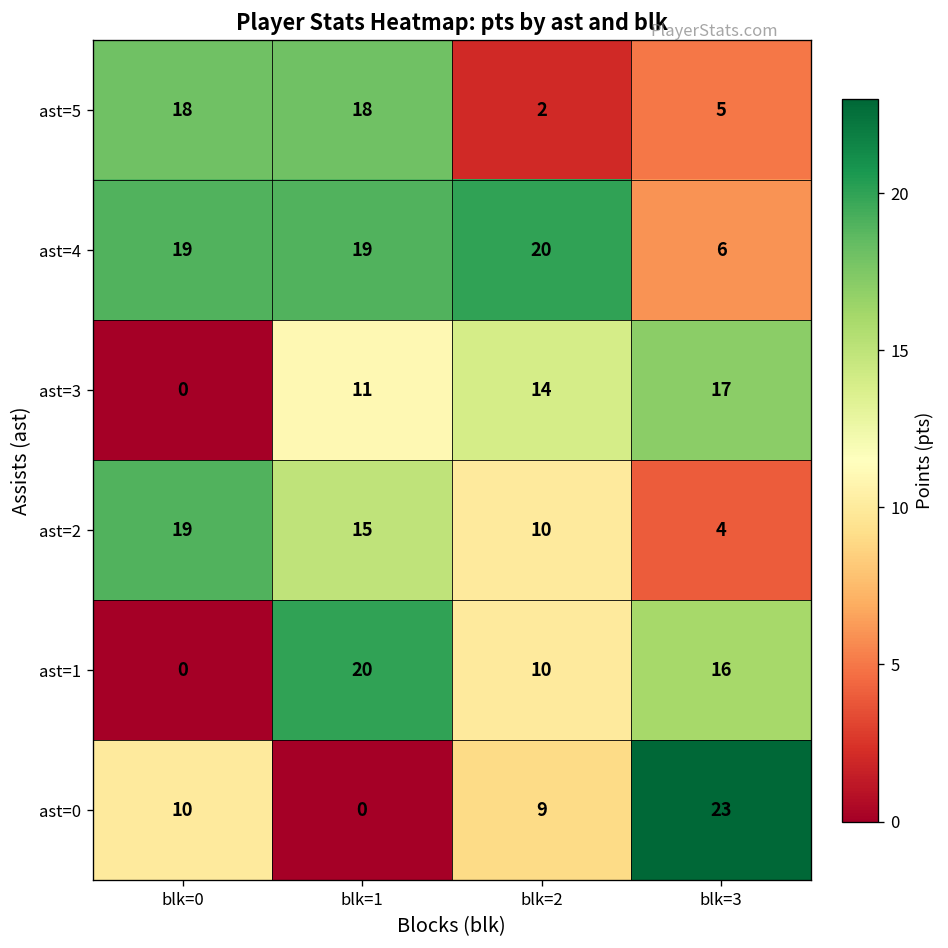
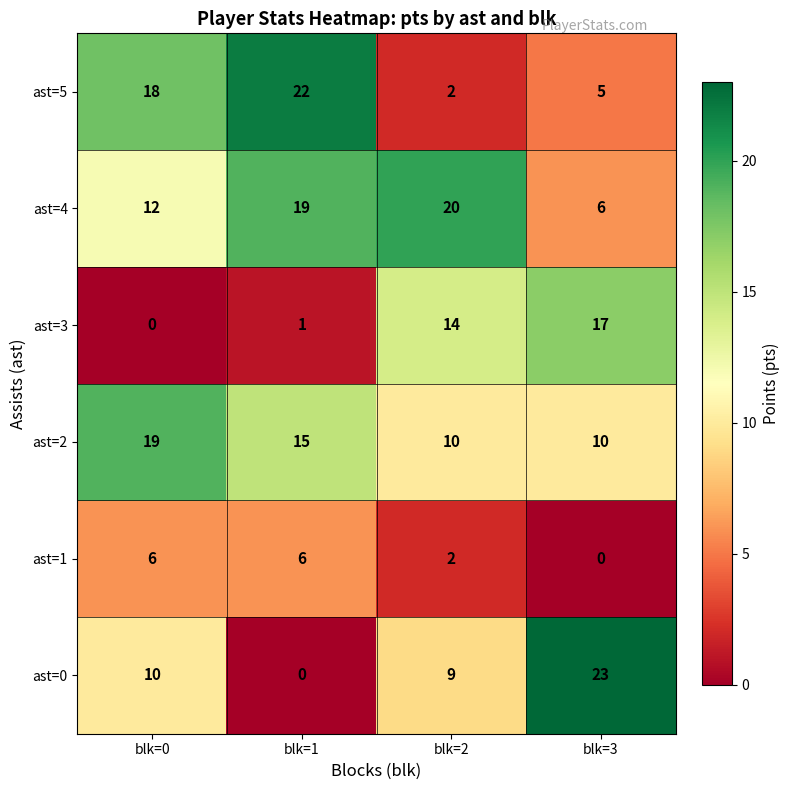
ast=5, blk=1: 18 -> 22
ast=4, blk=0: 19 -> 12
ast=3, blk=1: 11 -> 1
ast=2, blk=3: 4 -> 10
ast=1, blk=0: 0 -> 6
ast=1, blk=1: 20 -> 6
ast=1, blk=2: 10 -> 2
ast=1, blk=3: 16 -> 0
